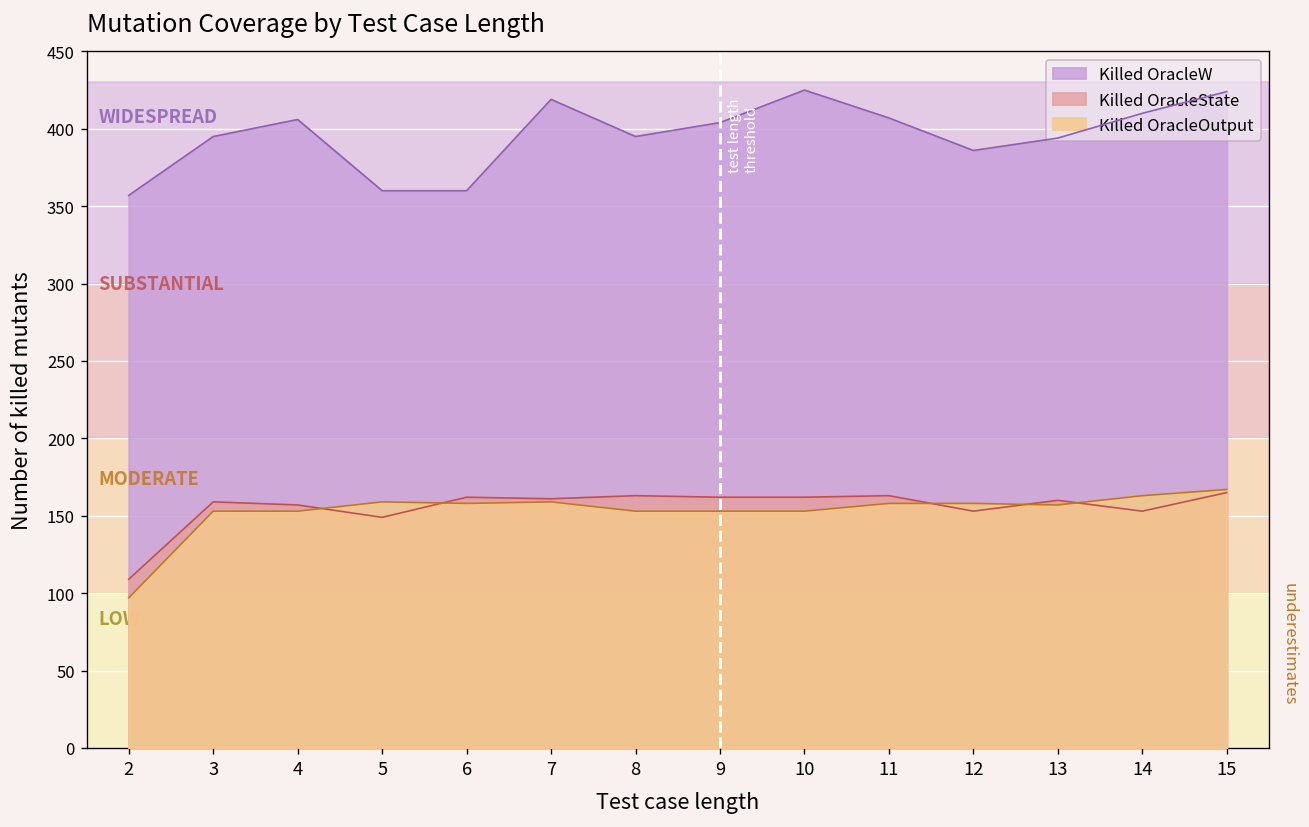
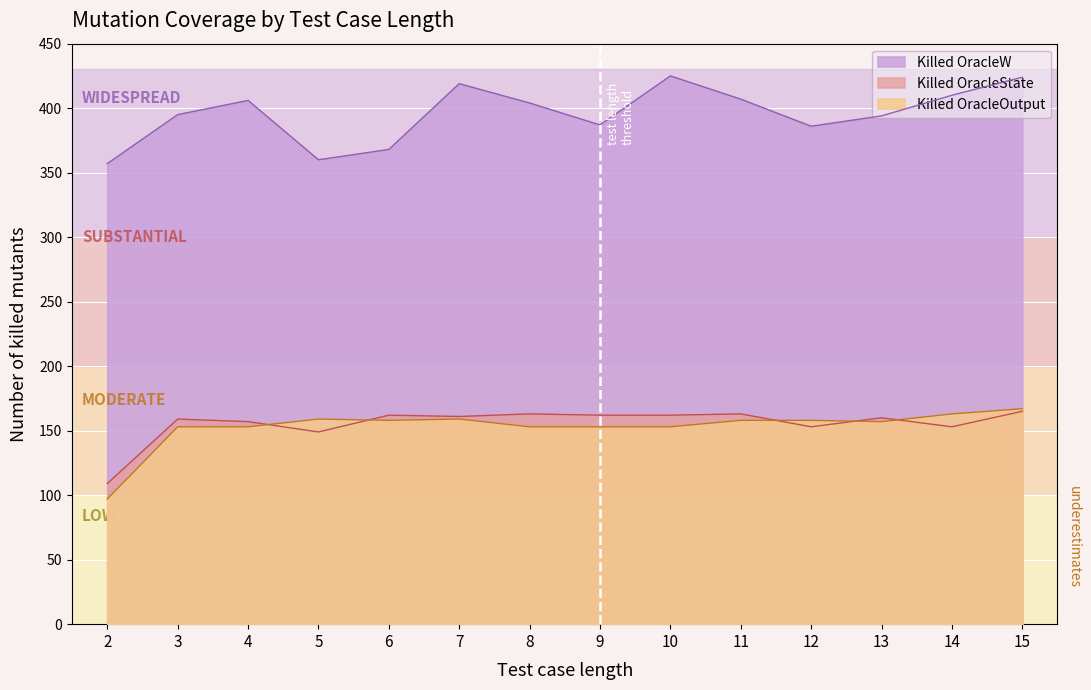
Killed OracleW, 6: 360 -> 368
Killed OracleW, 8: 395 -> 404
Killed OracleW, 9: 404 -> 387
